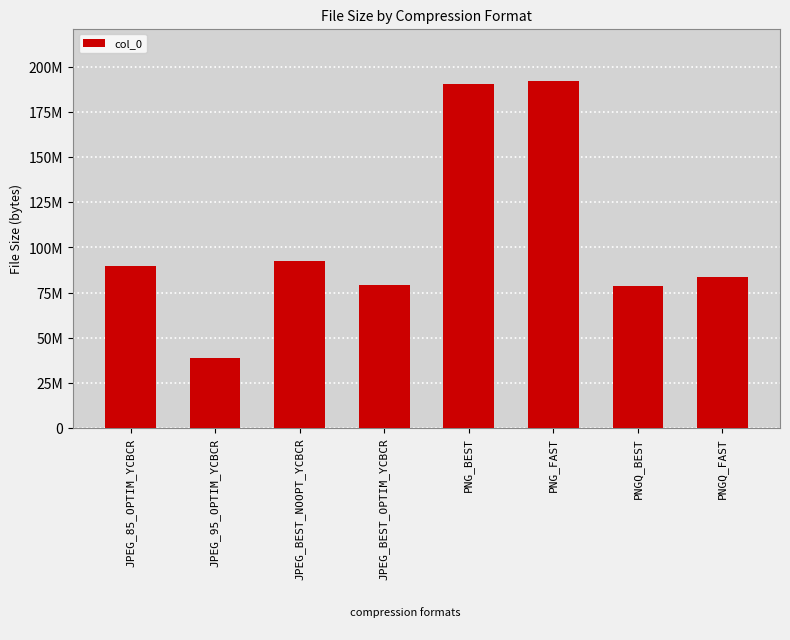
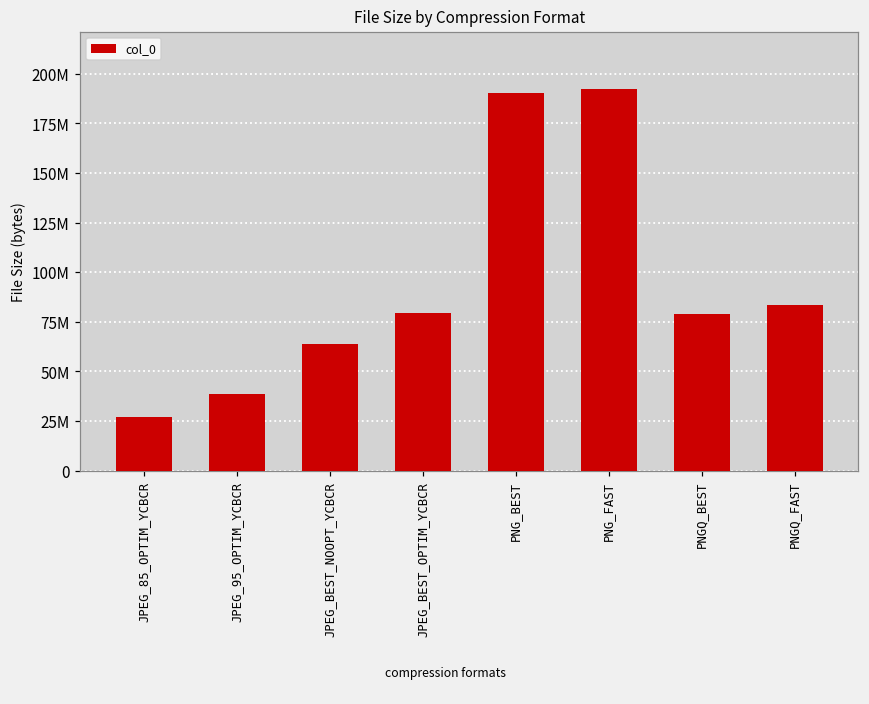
JPEG_85_OPTIM_YCBCR: 90000000 -> 27000000
JPEG_BEST_NOOPT_YCBCR: 92000000 -> 64000000
